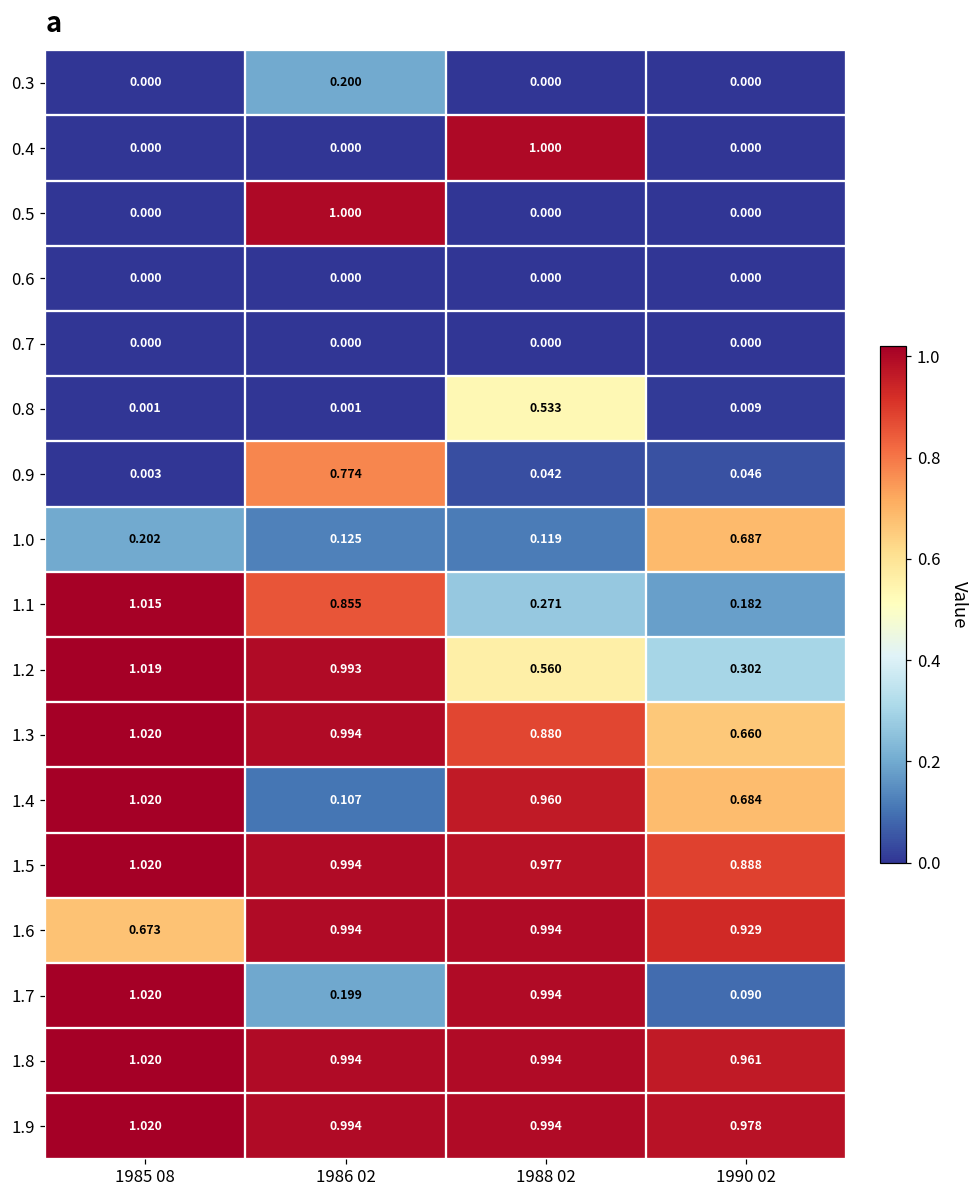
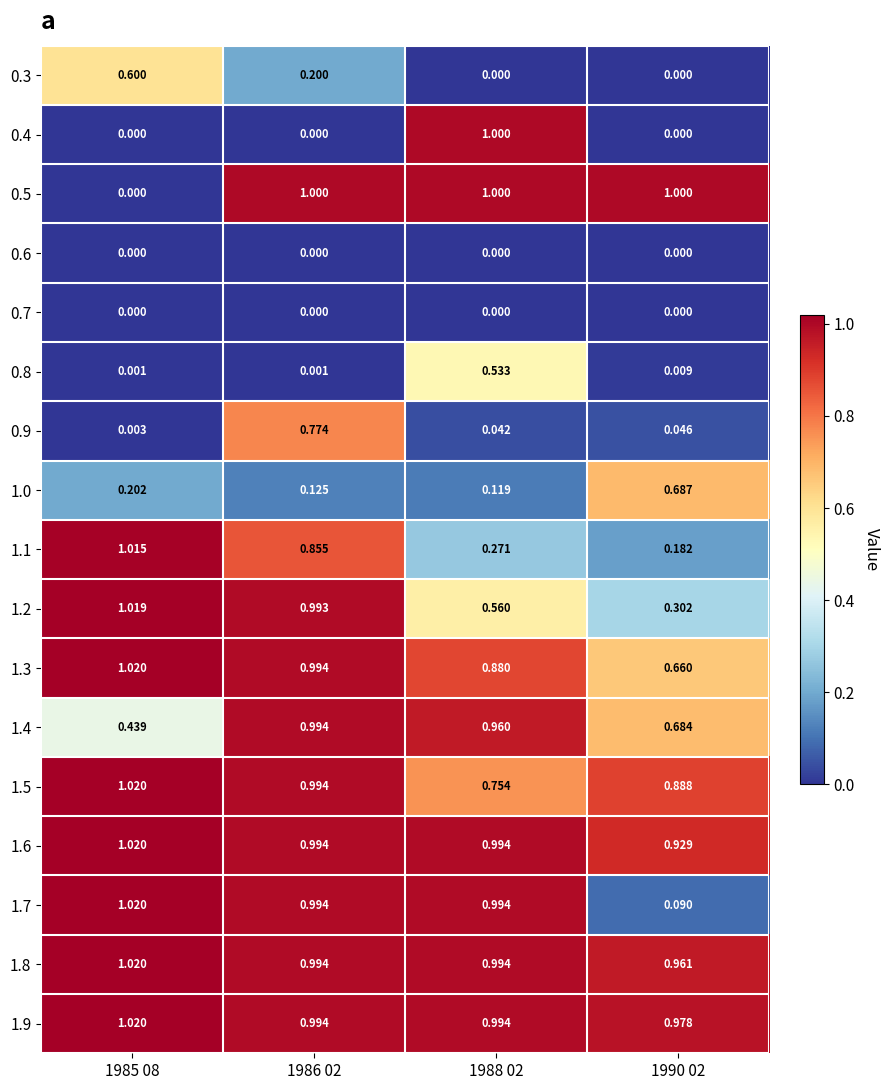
0.3, 1985 08: 0.000 -> 0.600
0.5, 1988 02: 0.000 -> 1.000
0.5, 1990 02: 0.000 -> 1.000
1.4, 1985 08: 1.020 -> 0.439
1.4, 1986 02: 0.107 -> 0.994
1.5, 1988 02: 0.977 -> 0.754
1.6, 1985 08: 0.673 -> 1.020
1.7, 1986 02: 0.199 -> 0.994
